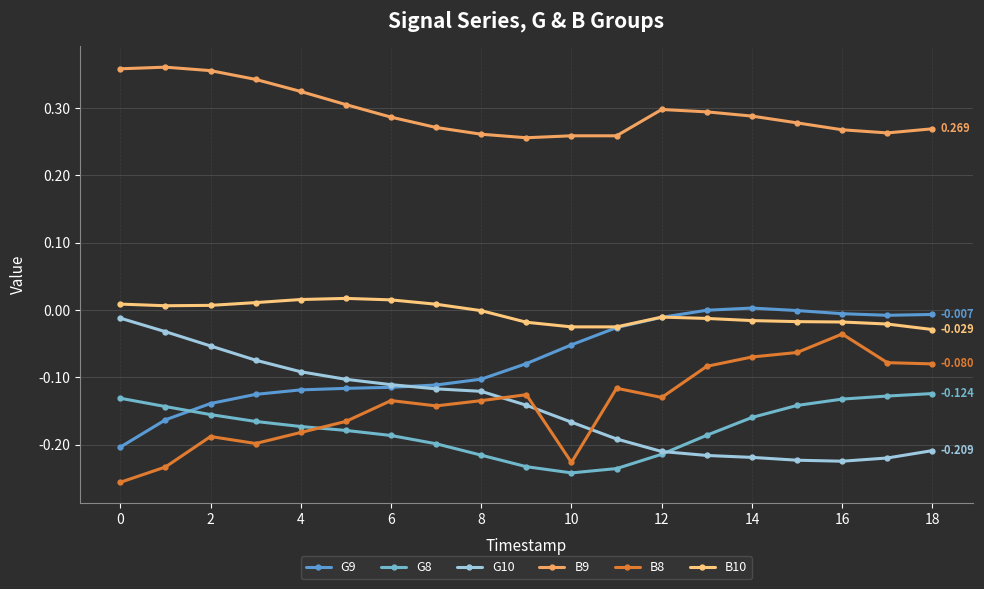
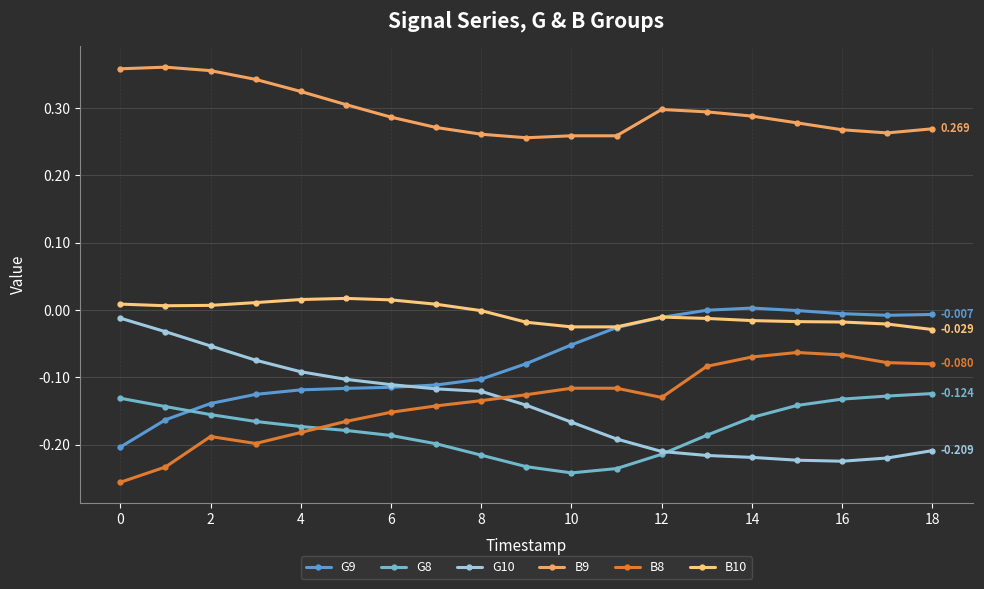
B8, 6: -0.13 -> -0.15
B8, 10: -0.23 -> -0.12
B8, 16: -0.04 -> -0.07
